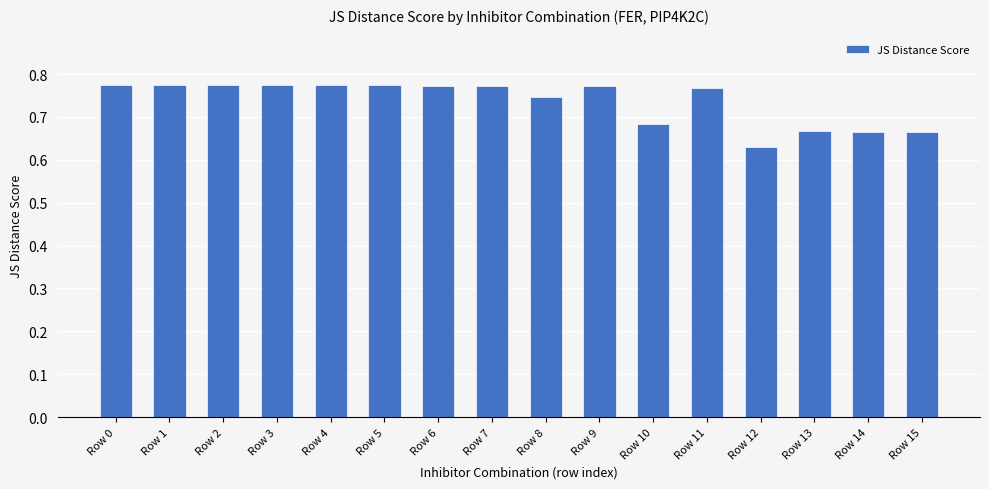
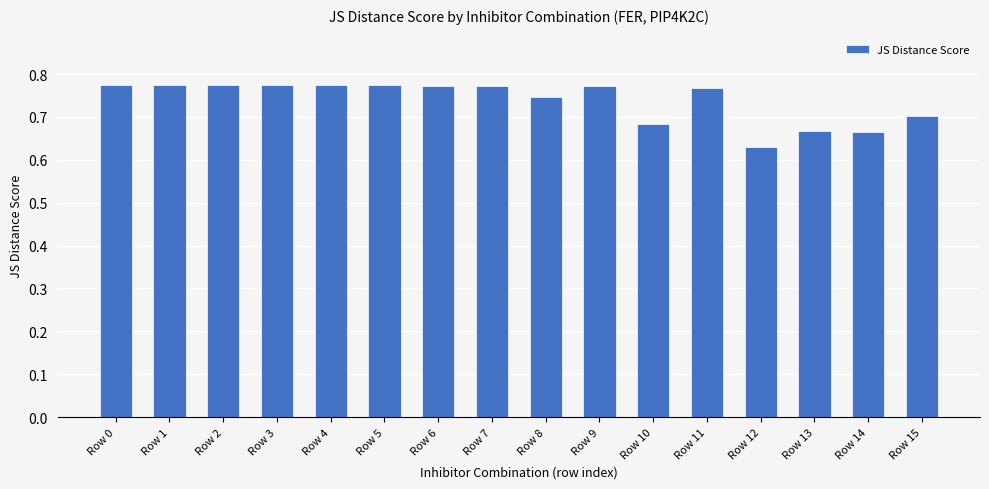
Row 15: 0.66 -> 0.70
